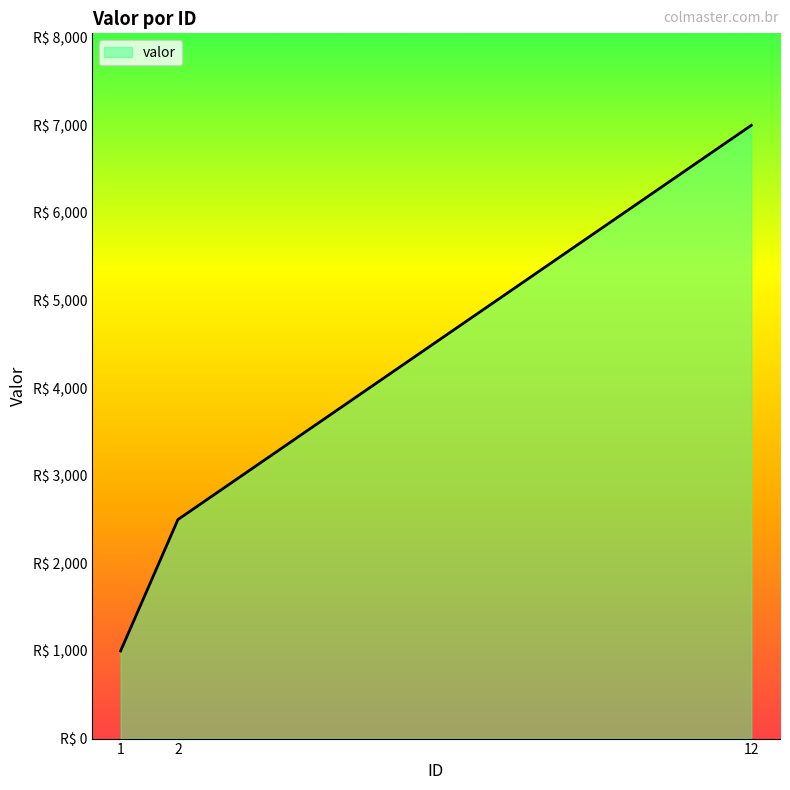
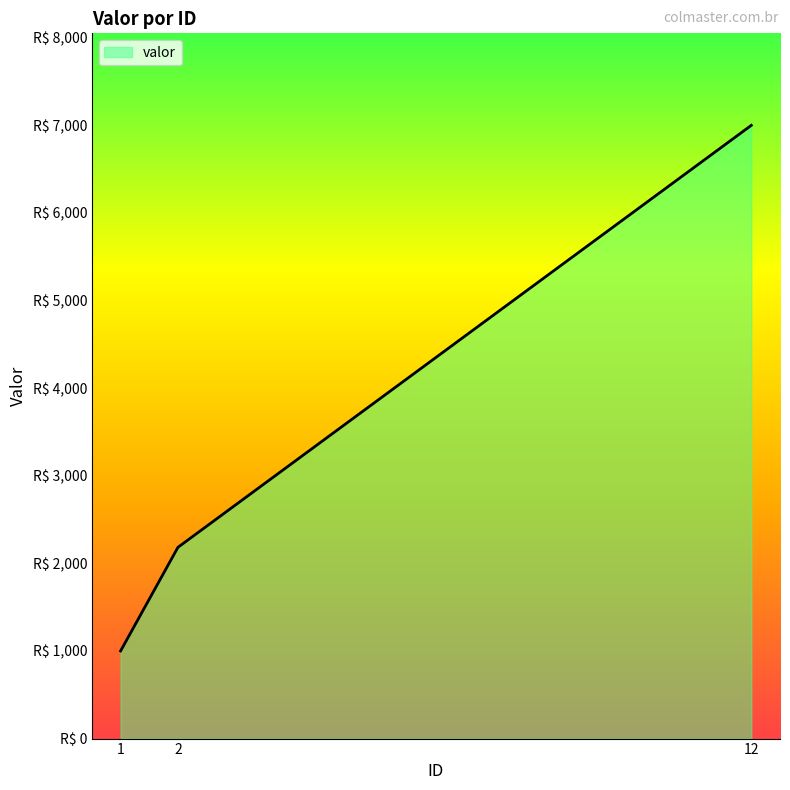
2: R$ 2,500 -> R$ 2,200
